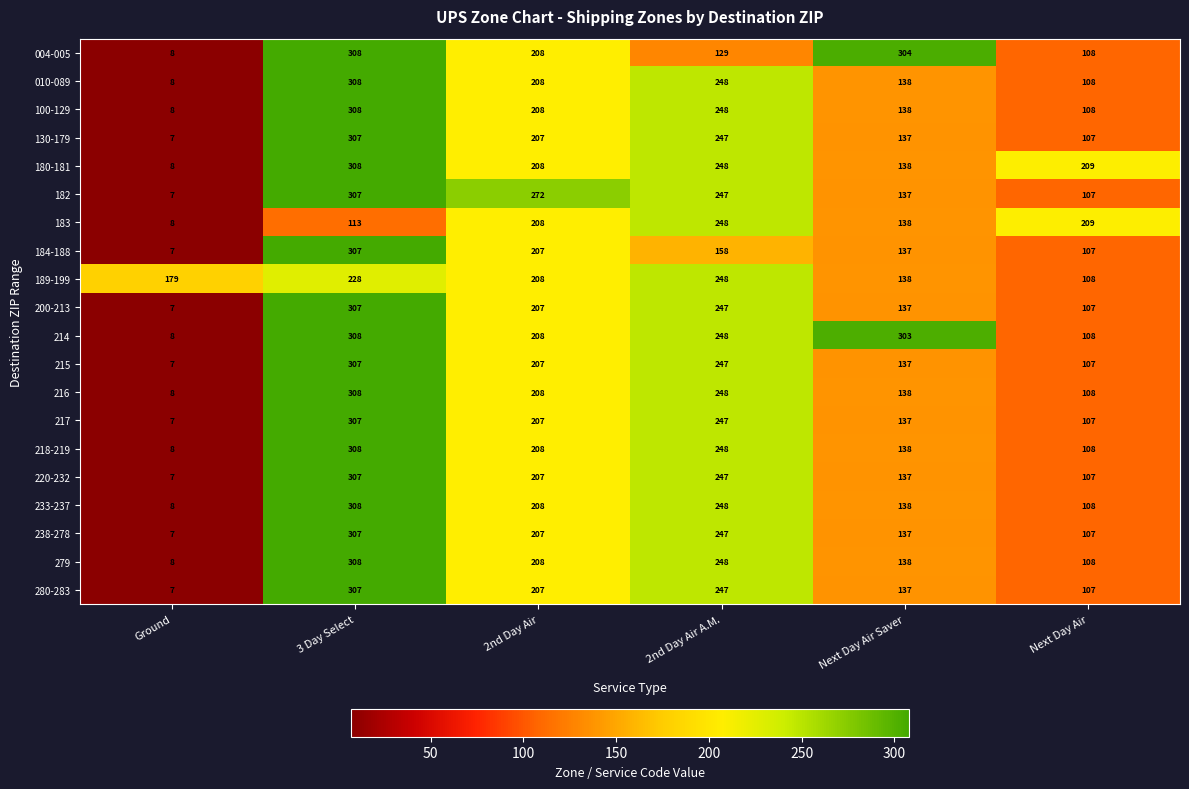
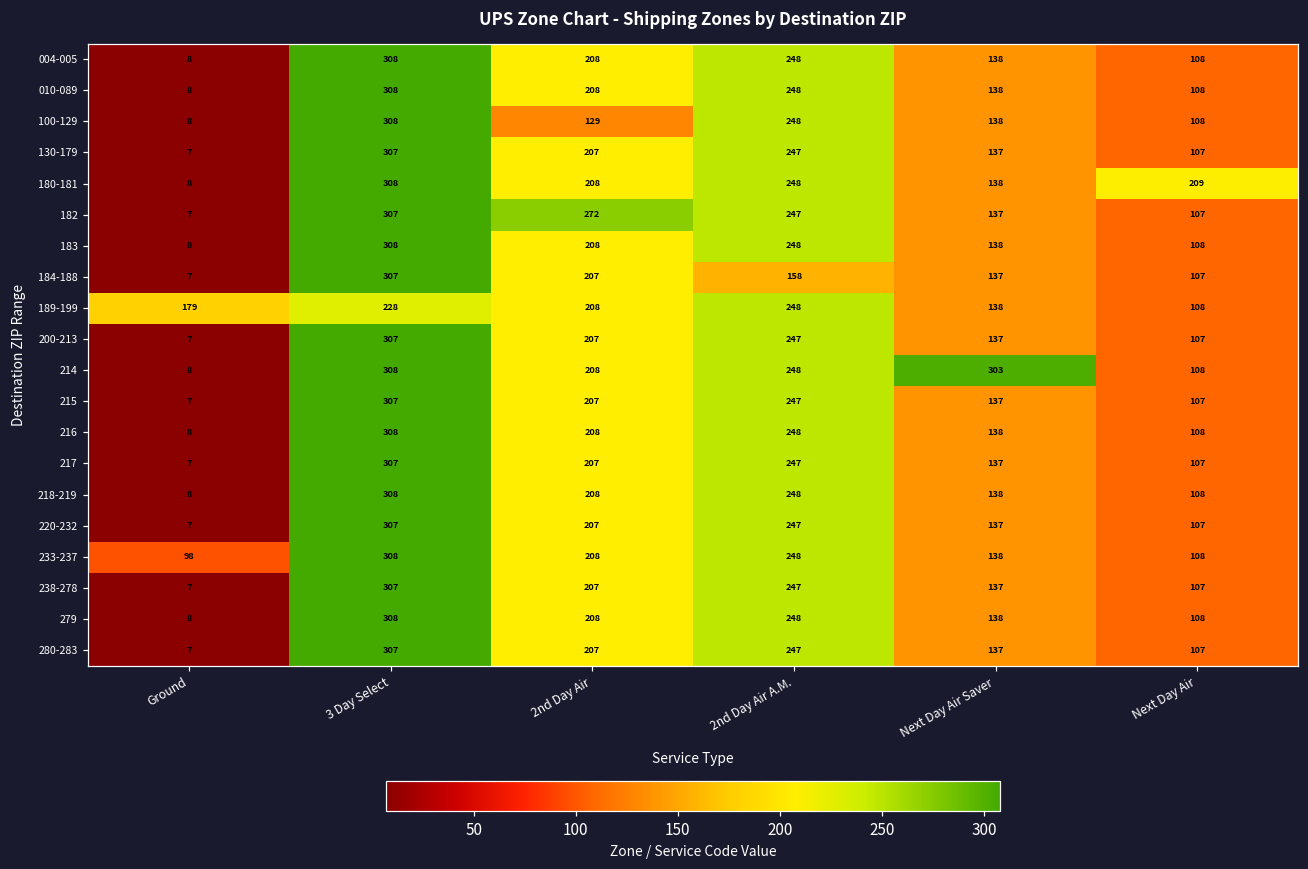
004-005, 2nd Day Air A.M.: 129 -> 248
004-005, Next Day Air Saver: 304 -> 138
100-129, 2nd Day Air: 208 -> 129
183, 3 Day Select: 113 -> 308
183, Next Day Air: 209 -> 108
233-237, Ground: 8 -> 98
